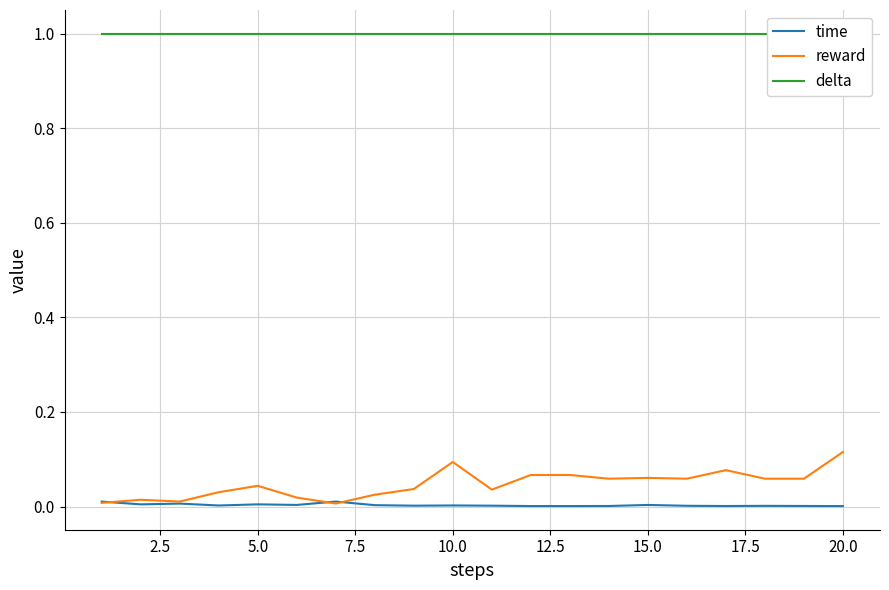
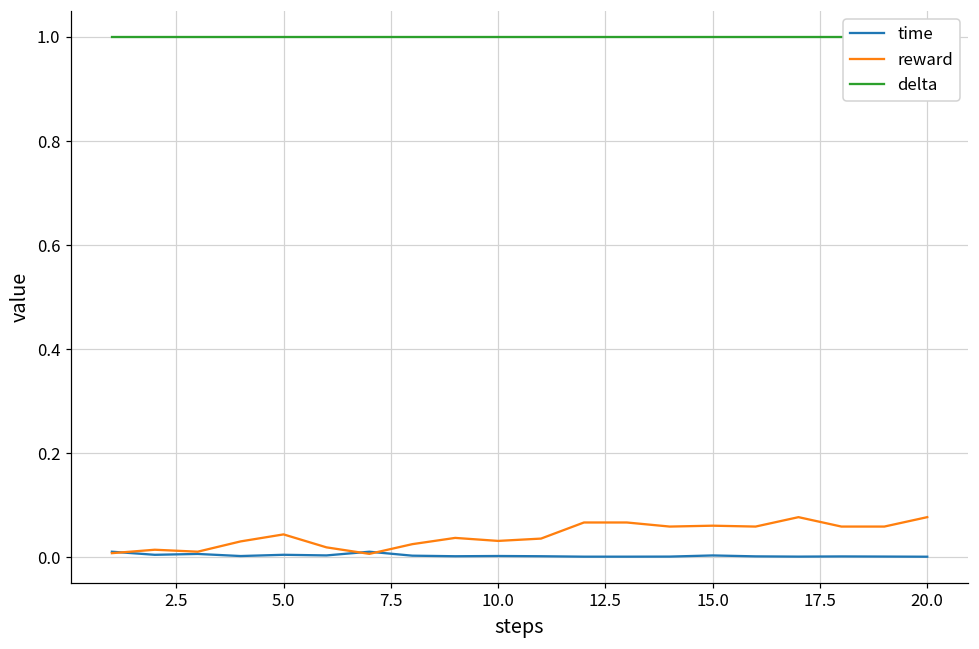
reward, 10.0: 0.09 -> 0.03
reward, 20.0: 0.12 -> 0.08
